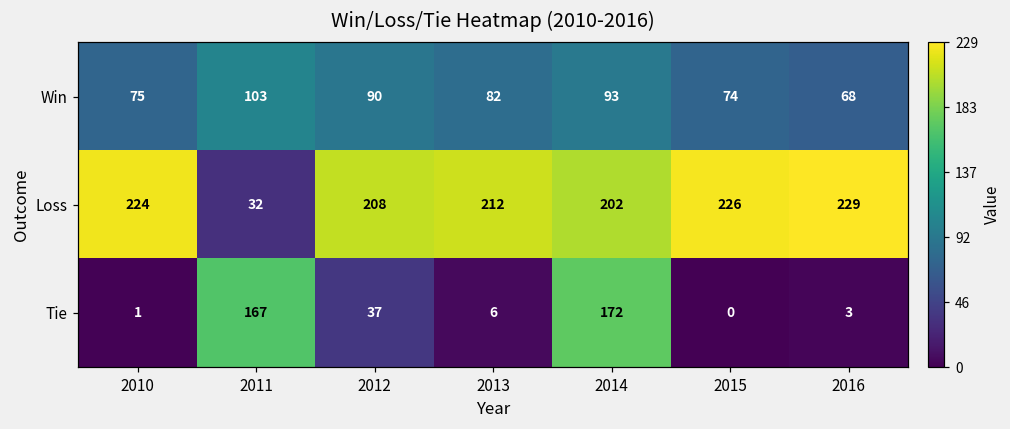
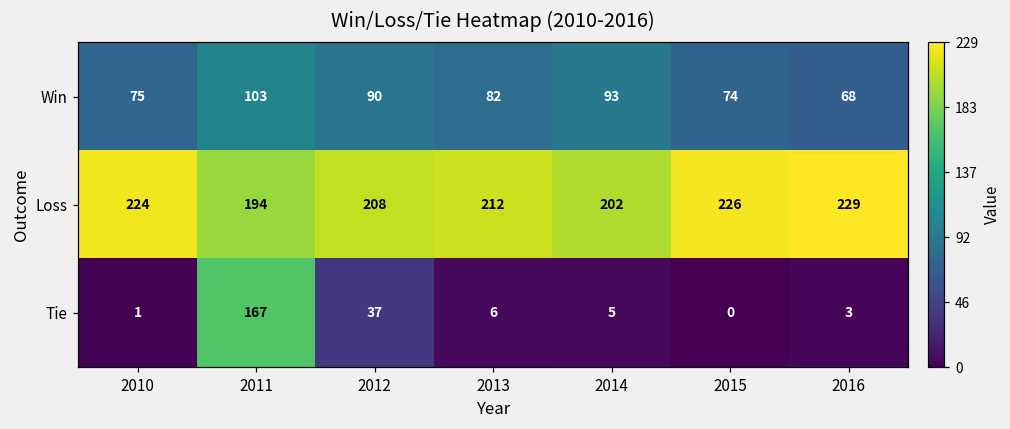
Loss, 2011: 32 -> 194
Tie, 2014: 172 -> 5
